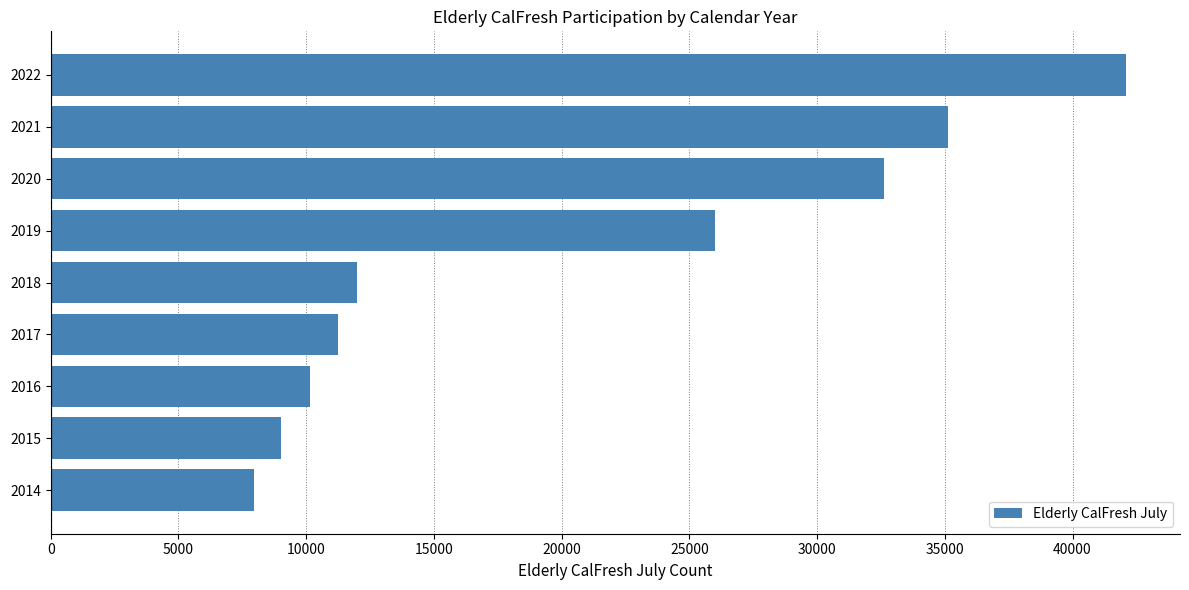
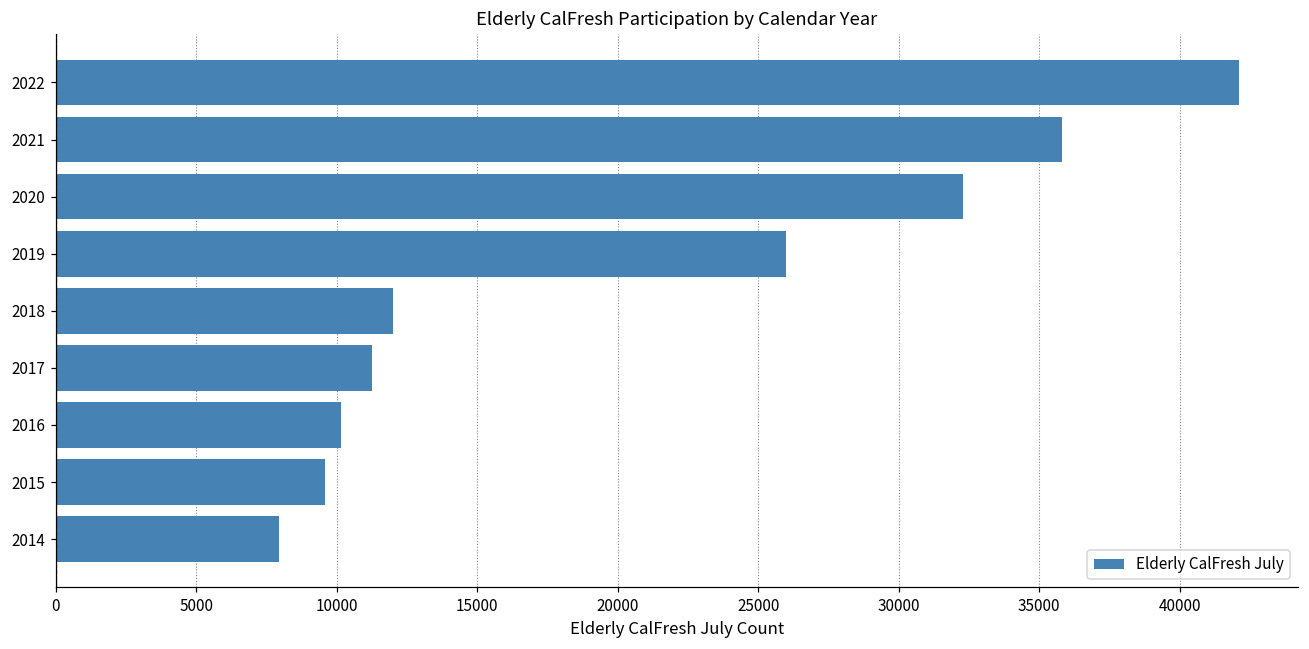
2021: 35100 -> 35800
2020: 32600 -> 32300
2015: 9000 -> 9600
